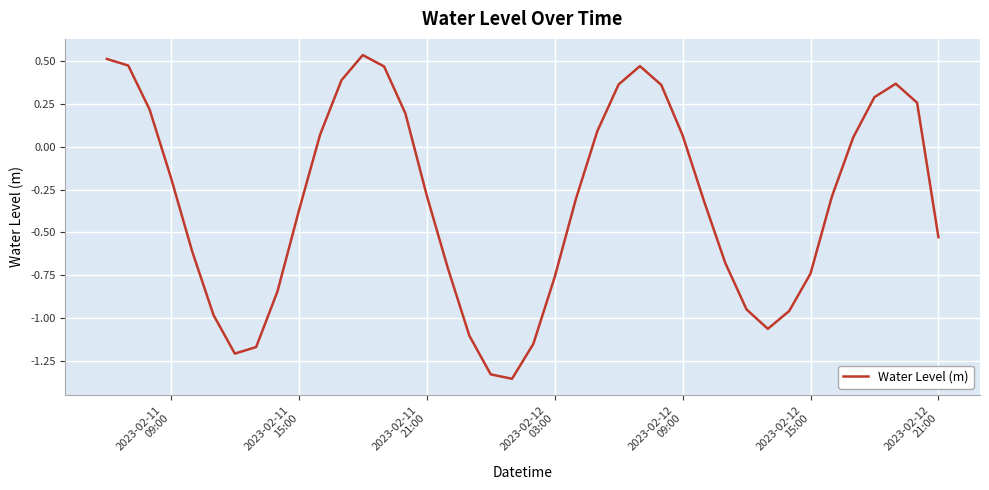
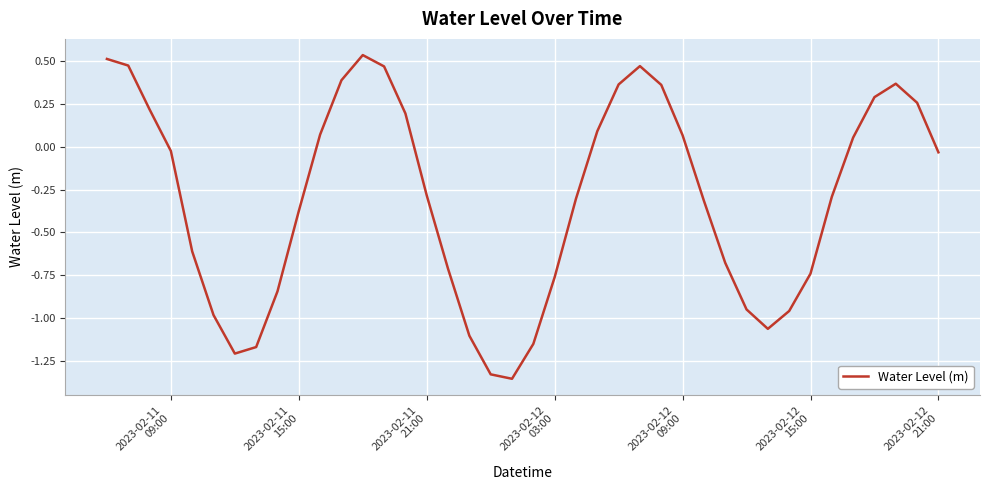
2023-02-11 09:00: -0.18 -> -0.02
2023-02-12 21:00: -0.53 -> -0.03
